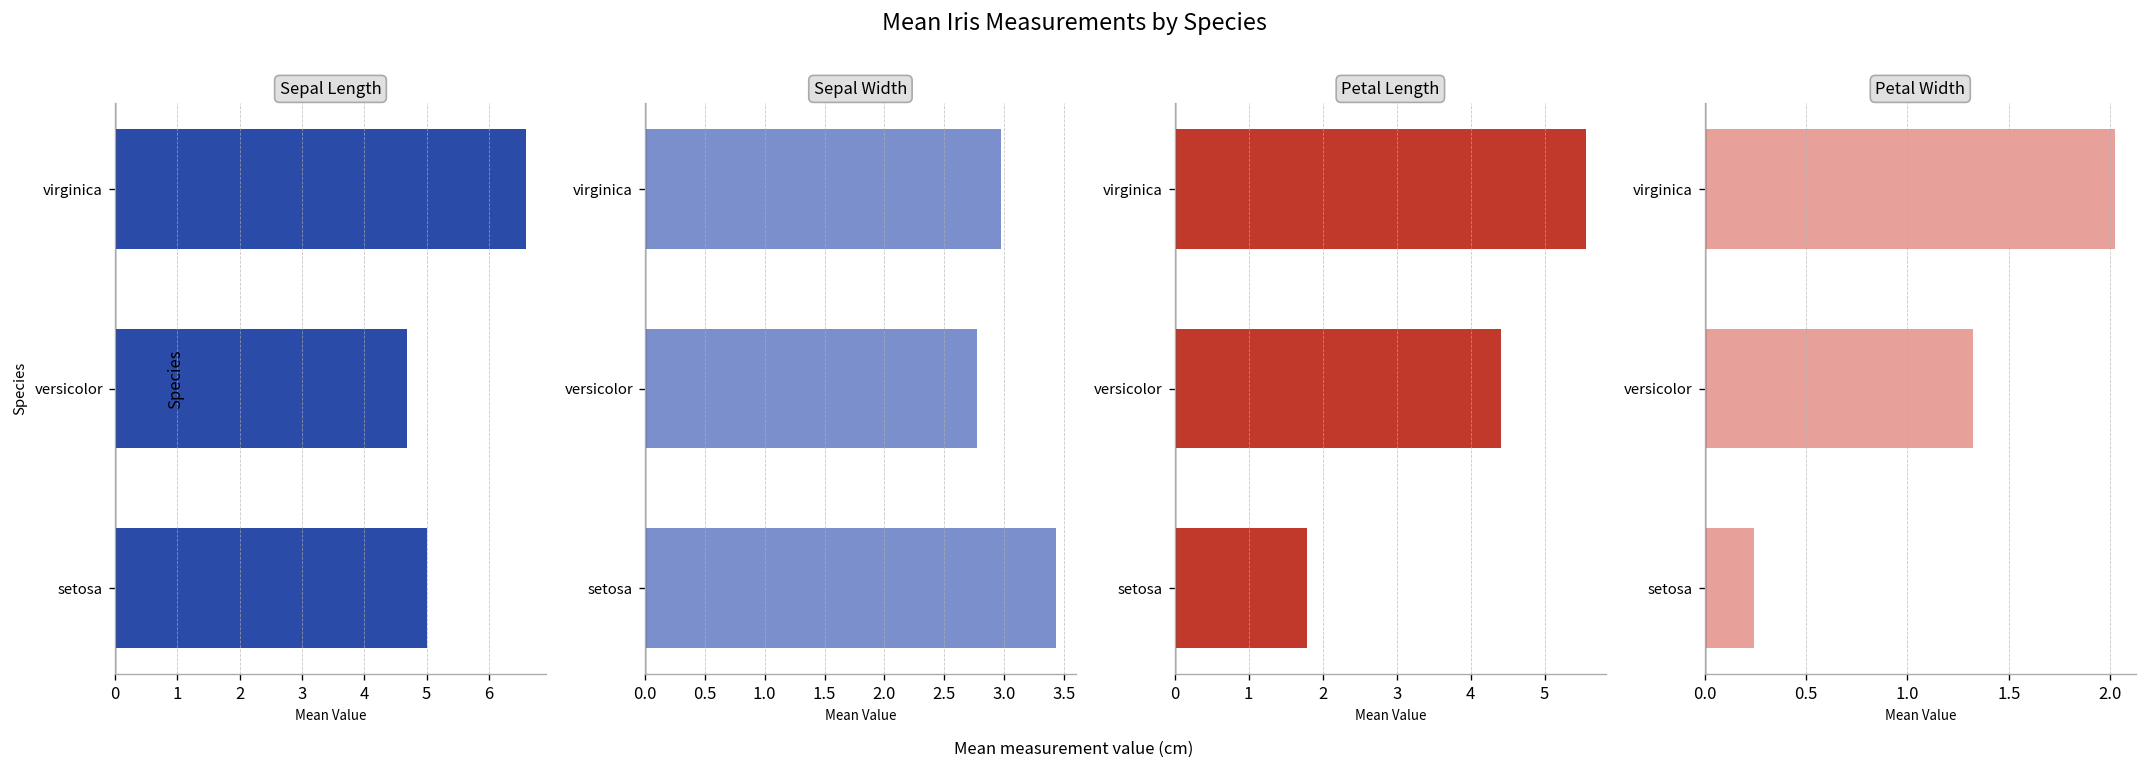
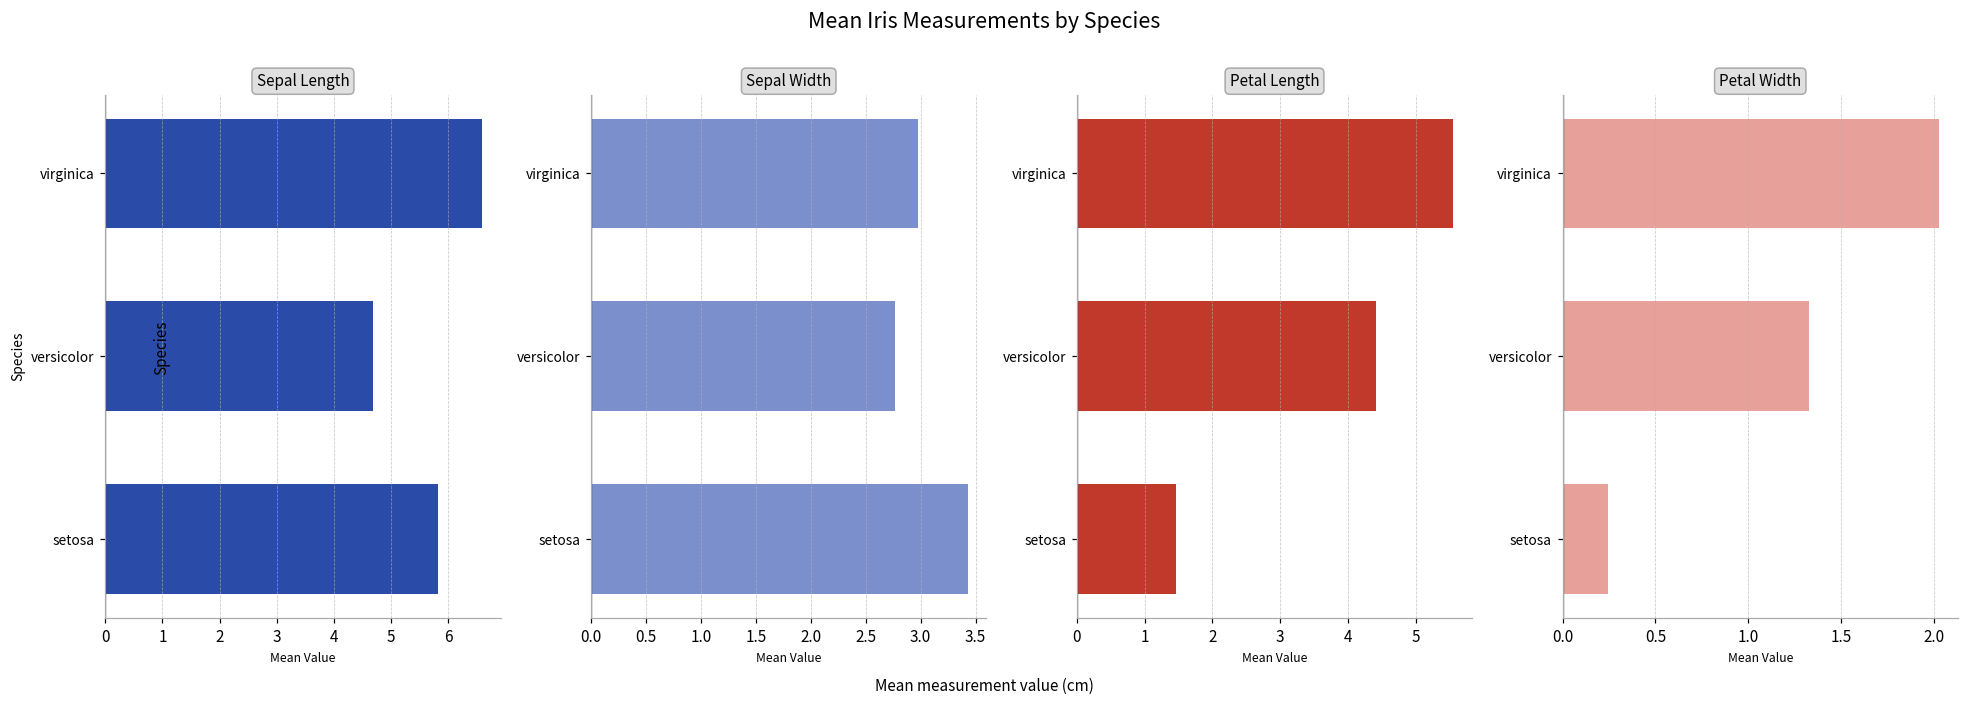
Sepal Length, setosa: 5.0 -> 5.8
Petal Length, setosa: 1.8 -> 1.5
